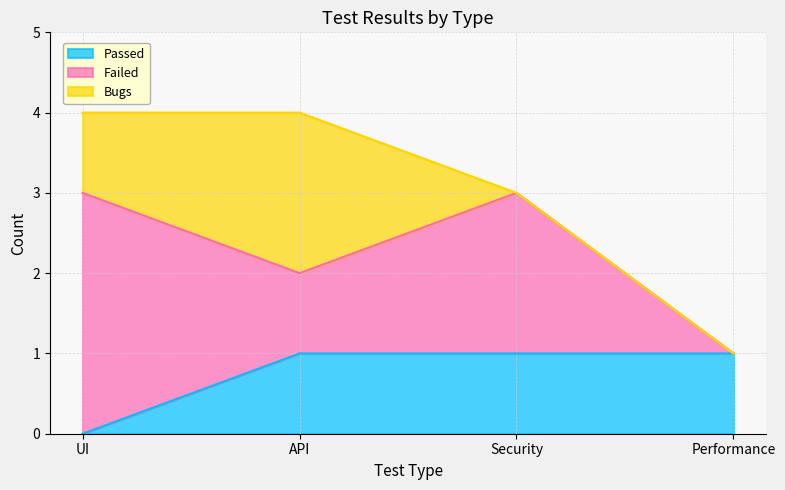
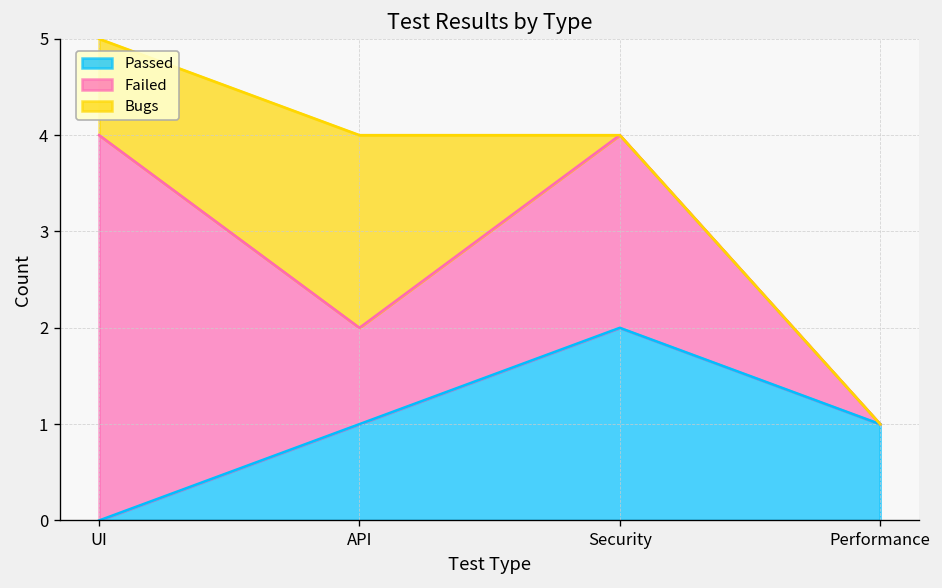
Failed, UI: 3 -> 4
Passed, Security: 1 -> 2
